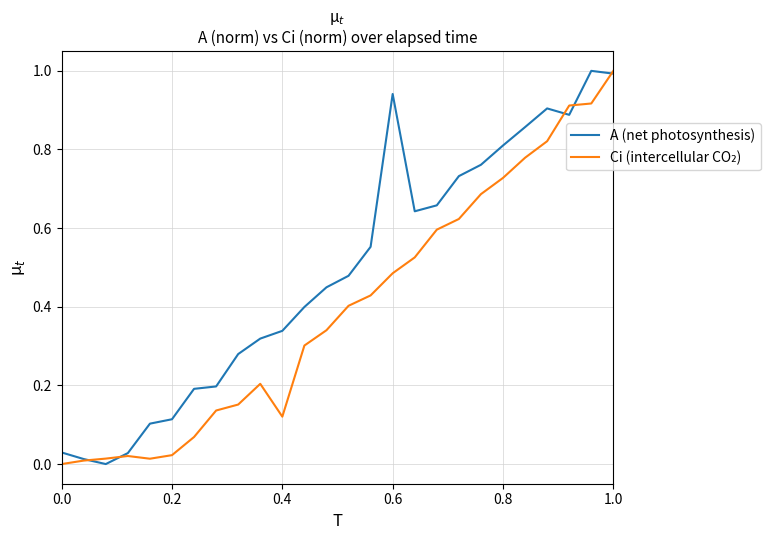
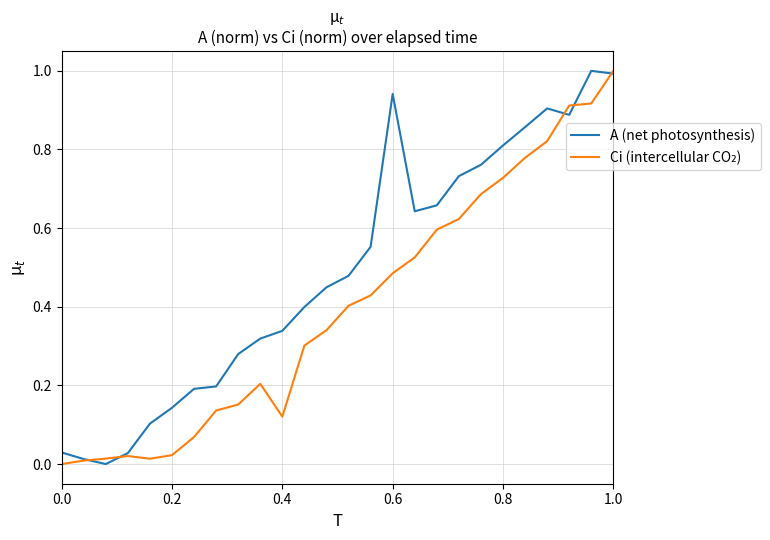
A (net photosynthesis), 0.2: 0.11 -> 0.14
